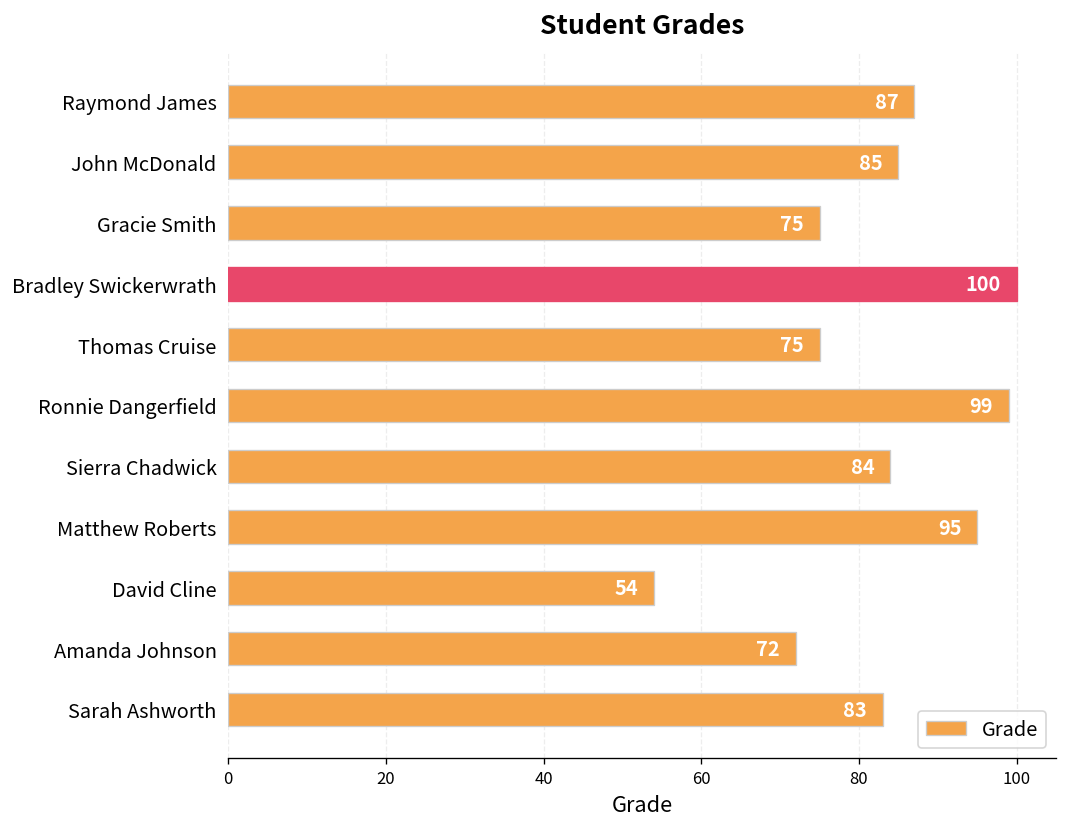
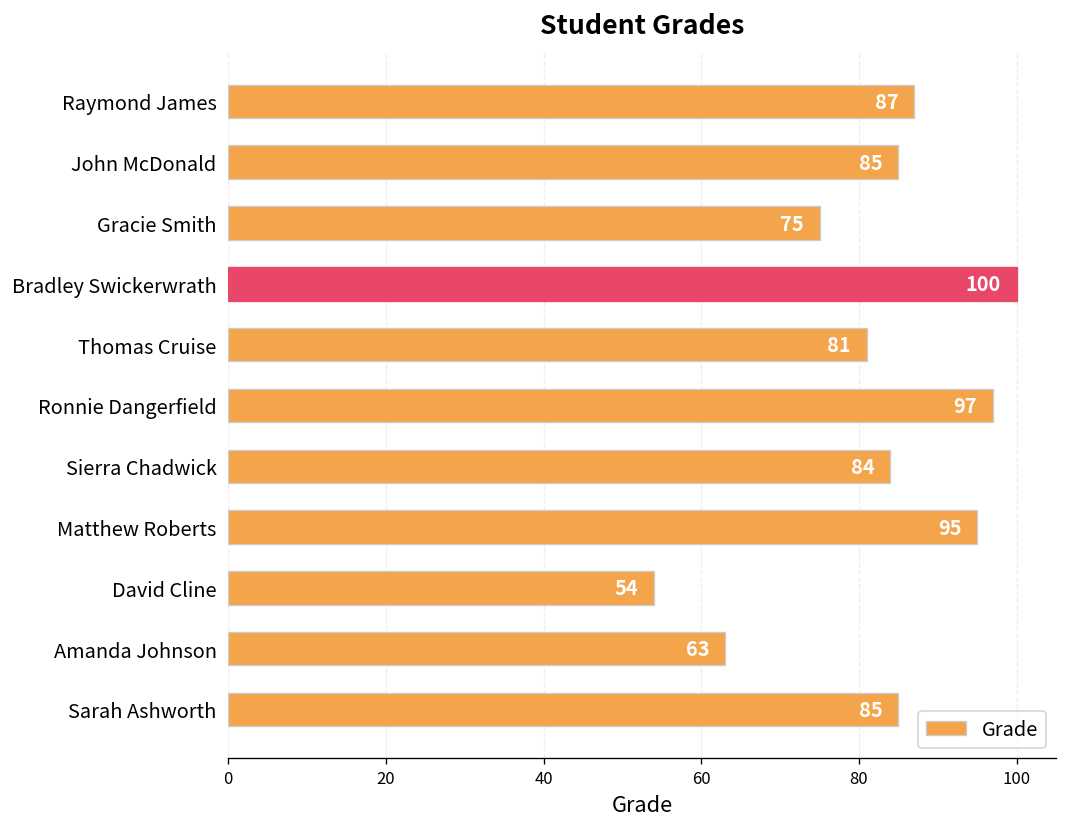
Thomas Cruise: 75 -> 81
Ronnie Dangerfield: 99 -> 97
Amanda Johnson: 72 -> 63
Sarah Ashworth: 83 -> 85
